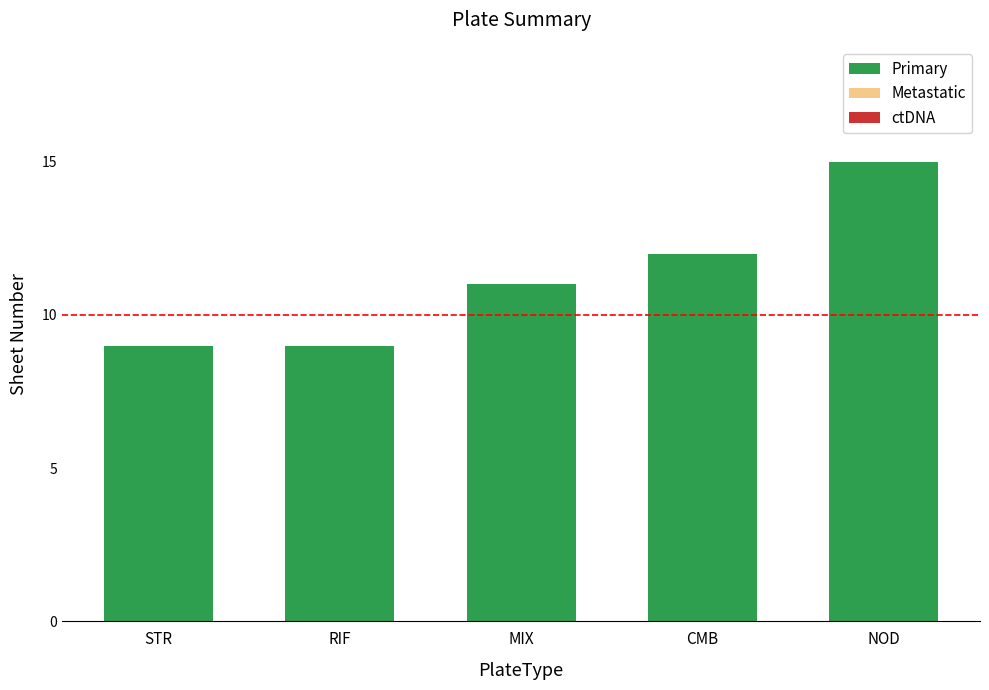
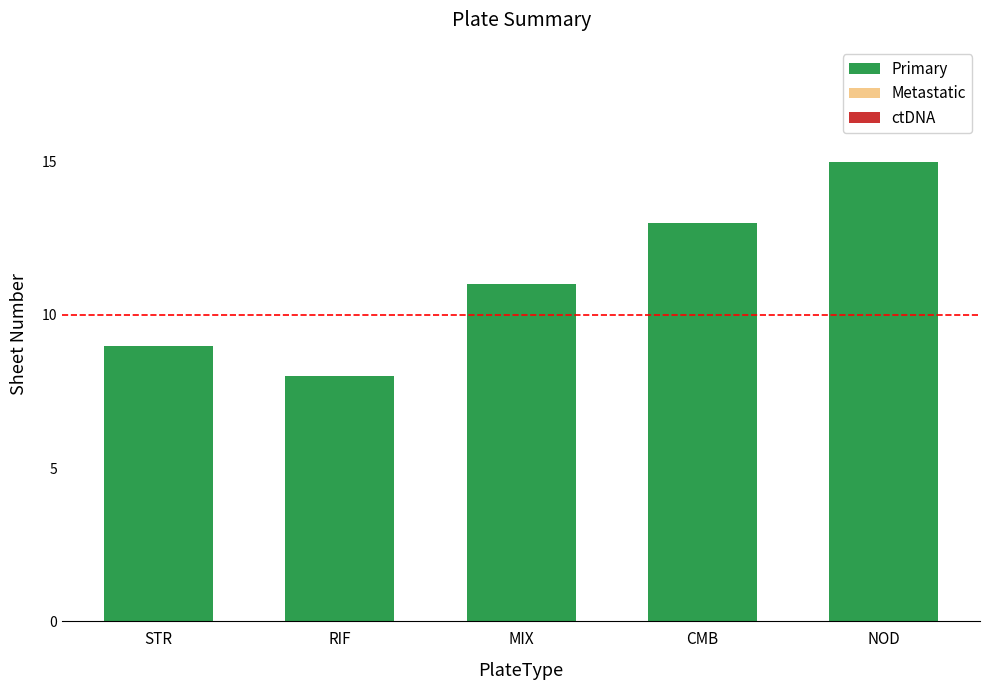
RIF: 9 -> 8
CMB: 12 -> 13
